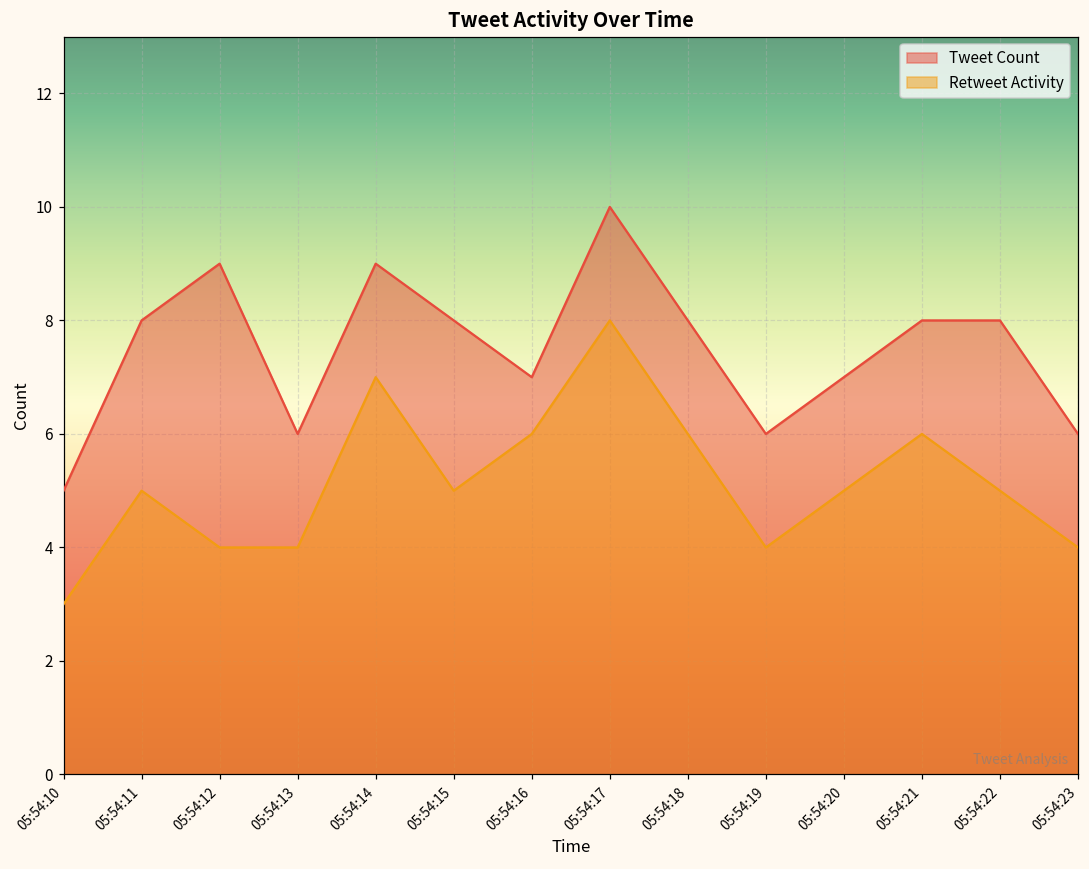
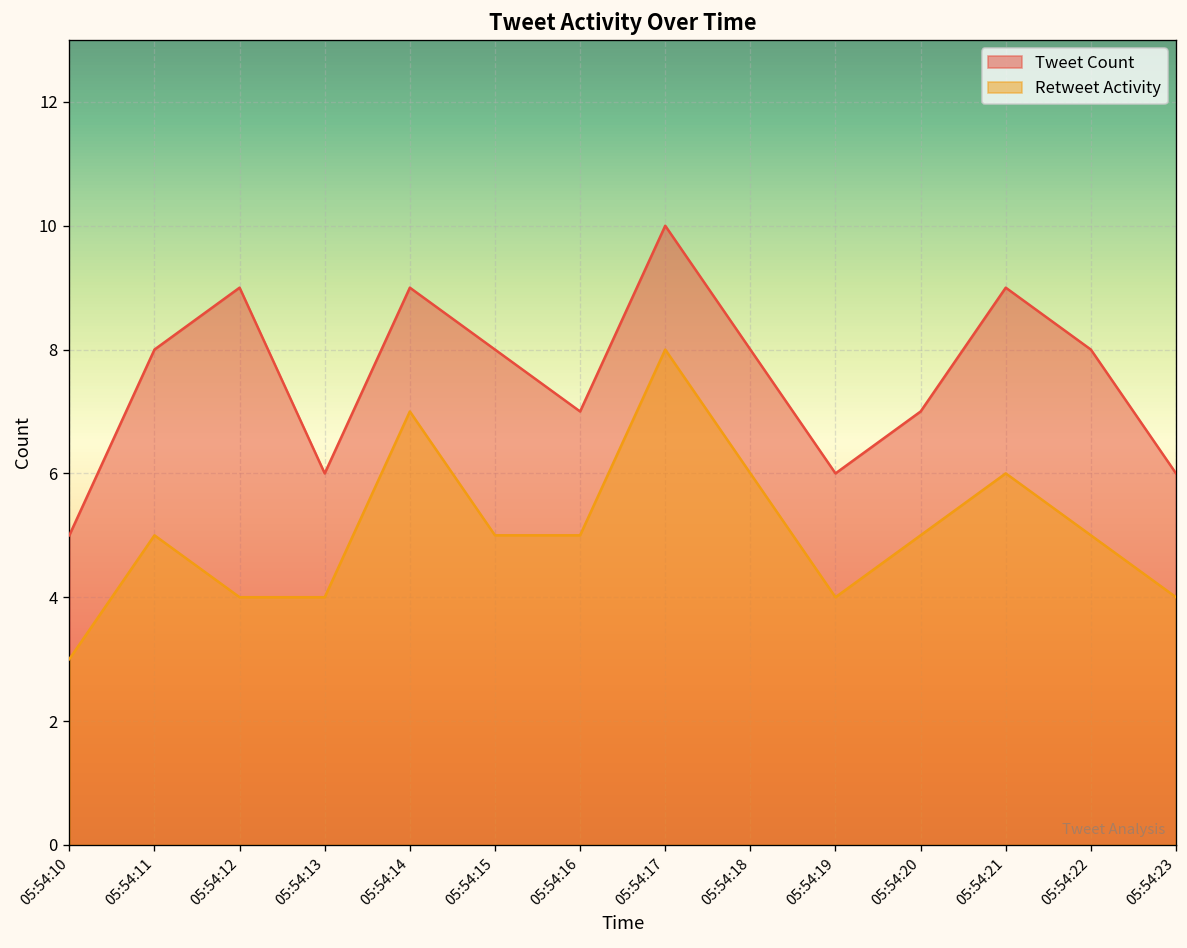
Retweet Activity, 05:54:16: 6 -> 5
Tweet Count, 05:54:21: 8 -> 9
